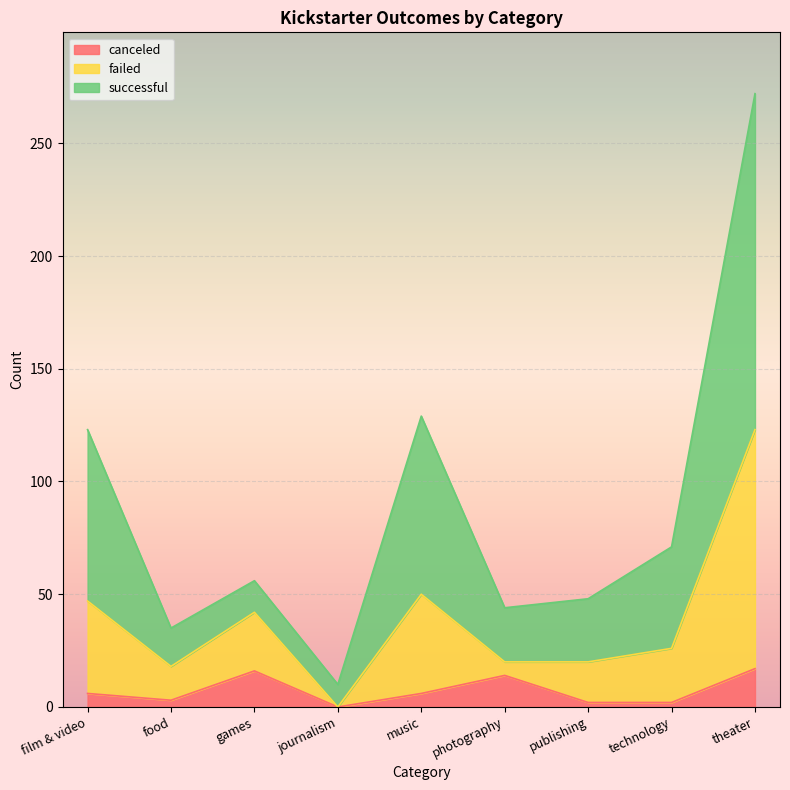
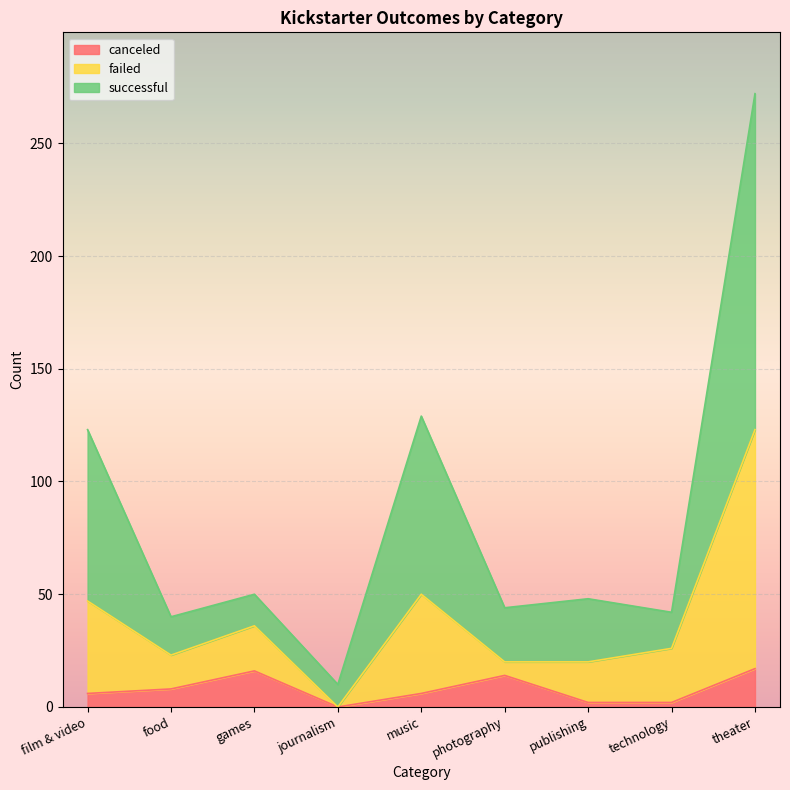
canceled, food: 3 -> 8
failed, games: 26 -> 20
successful, technology: 45 -> 16
